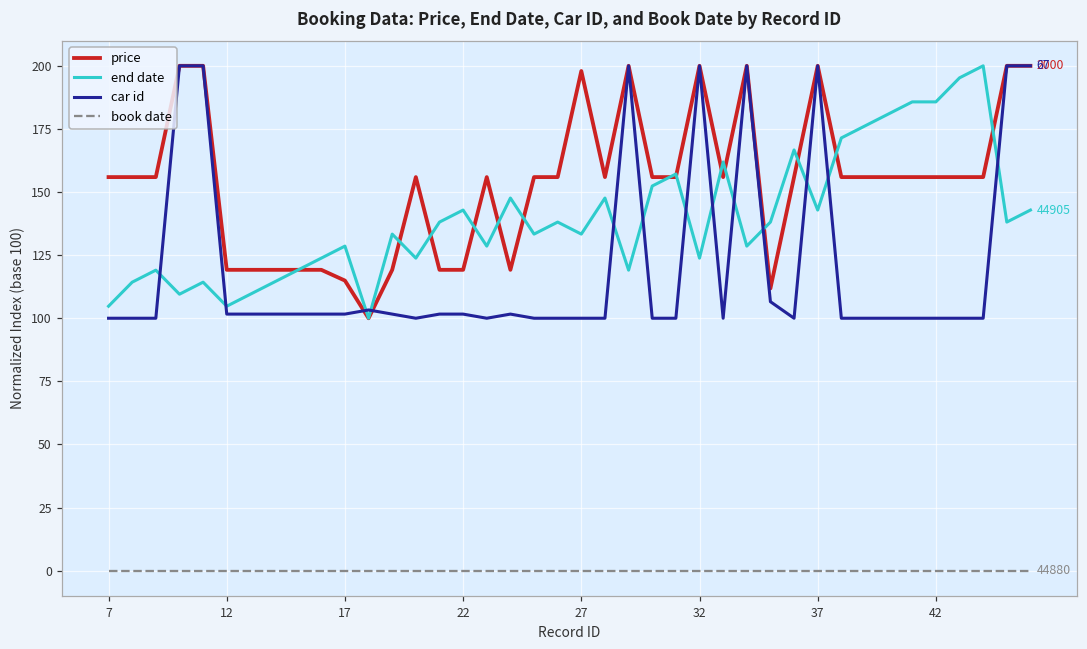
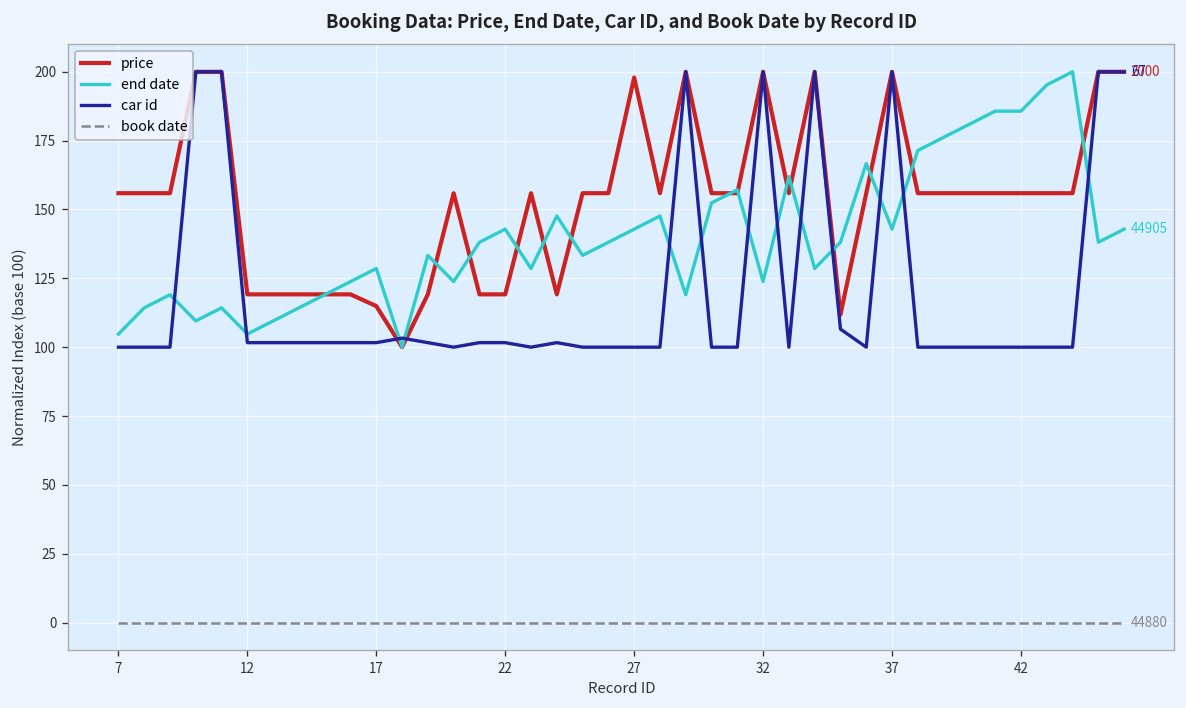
end date, 27: 133 -> 143
